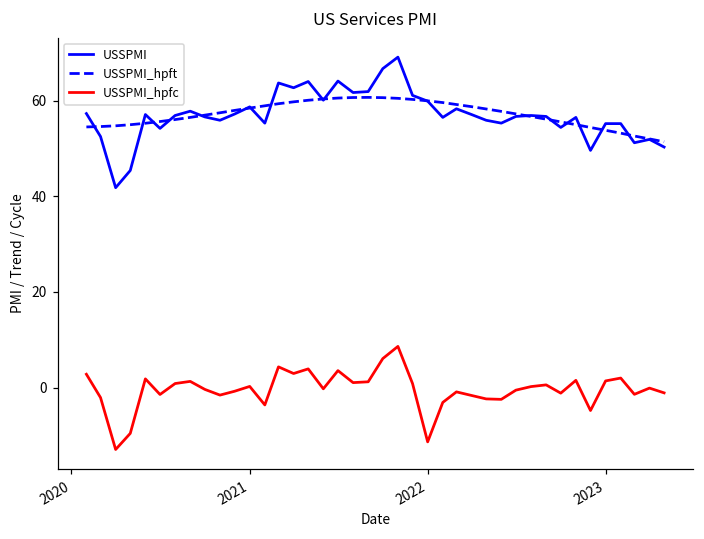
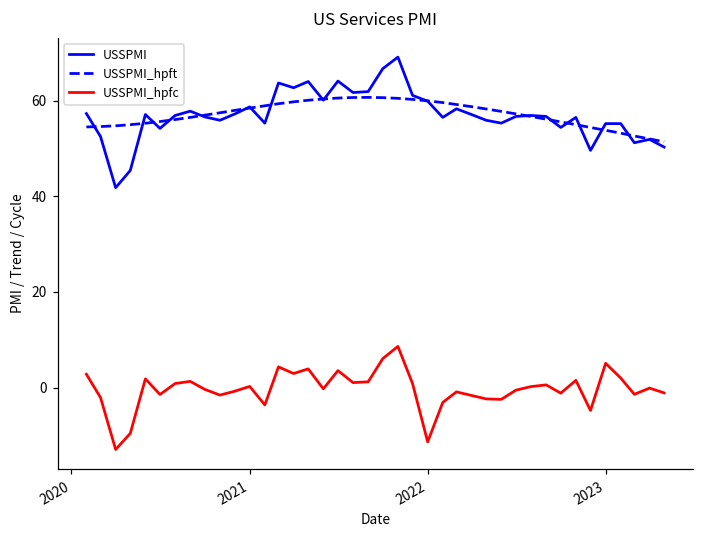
USSPMI_hpfc, 2023: 1 -> 5
